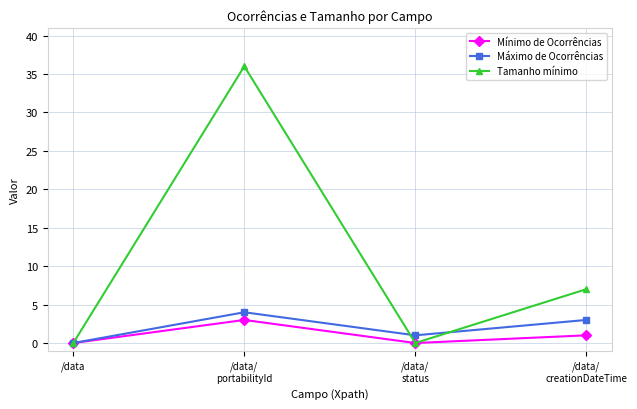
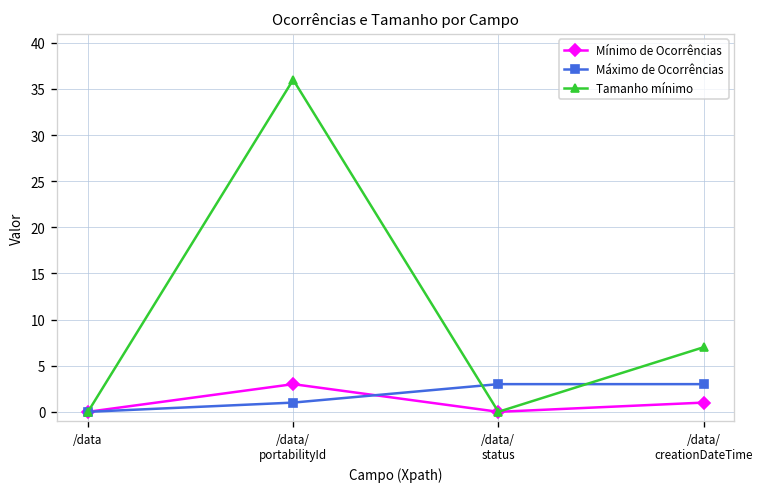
Máximo de Ocorrências, /data/ portabilityId: 4 -> 1
Máximo de Ocorrências, /data/ status: 1 -> 3
